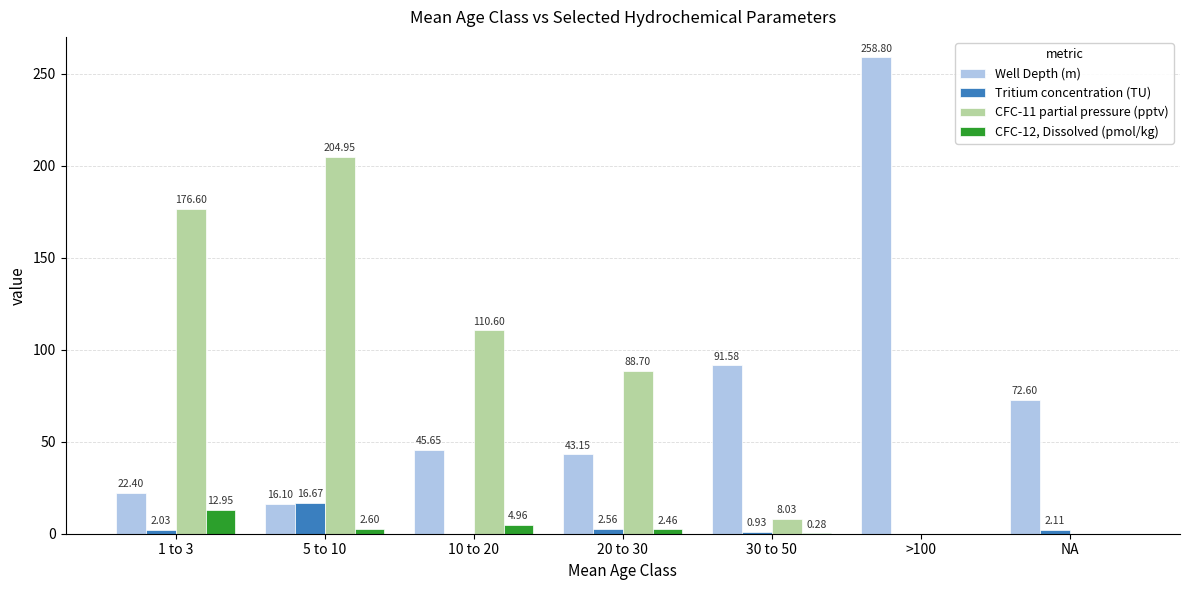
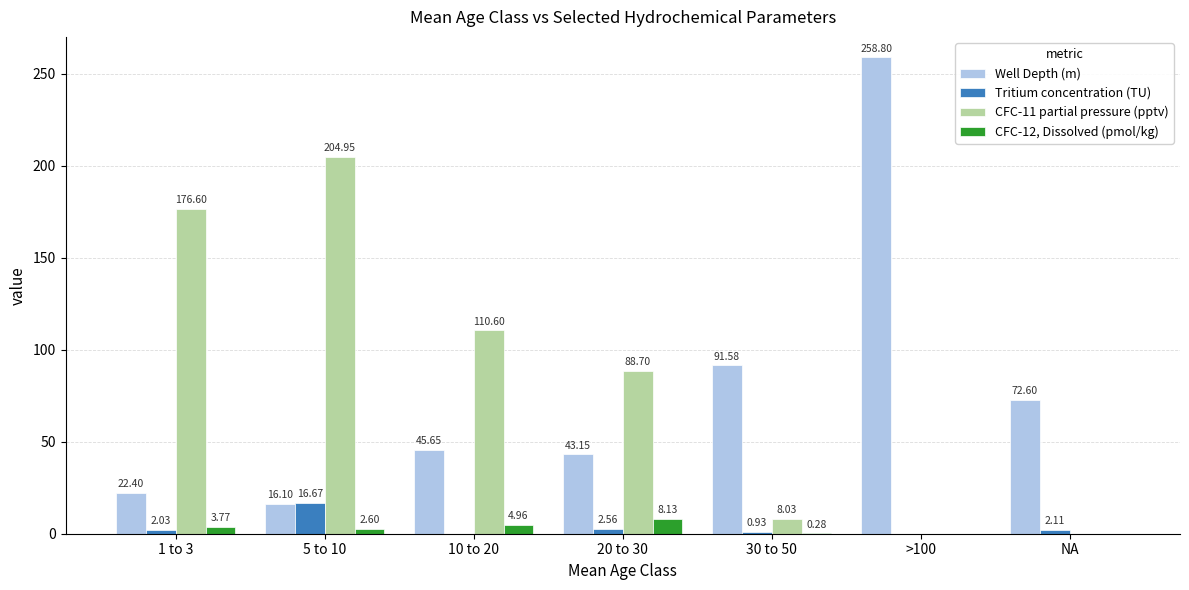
CFC-12, Dissolved (pmol/kg), 1 to 3: 12.95 -> 3.77
CFC-12, Dissolved (pmol/kg), 20 to 30: 2.46 -> 8.13
